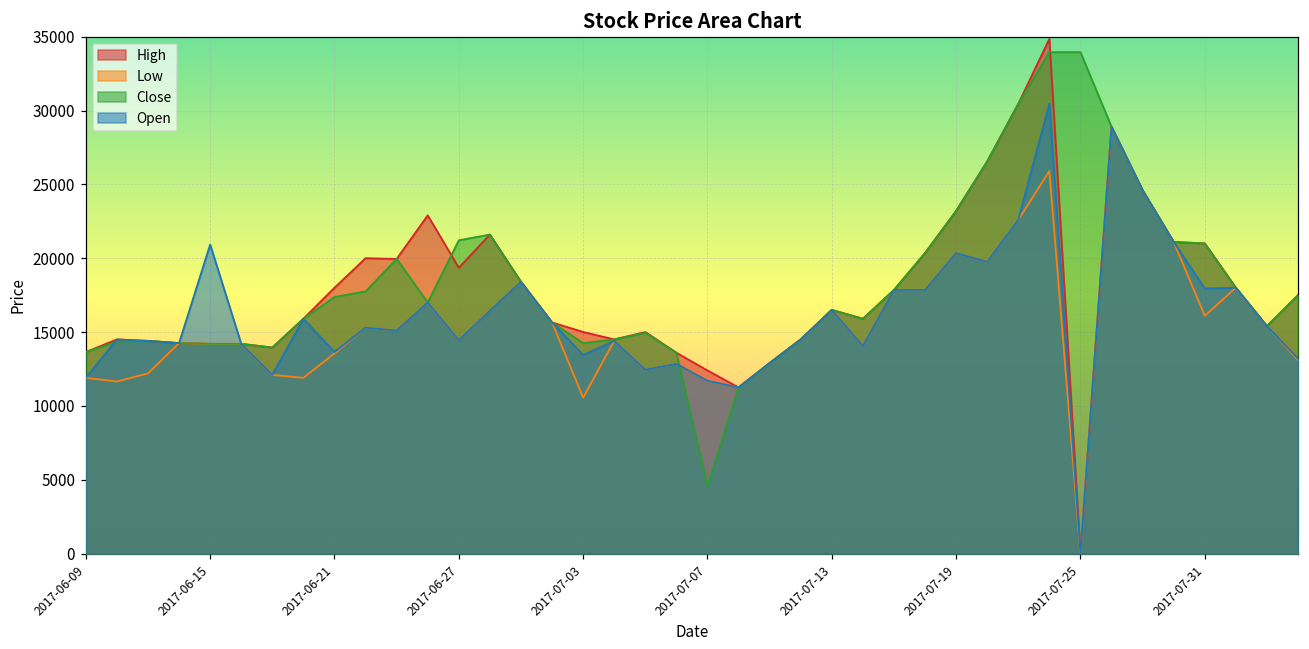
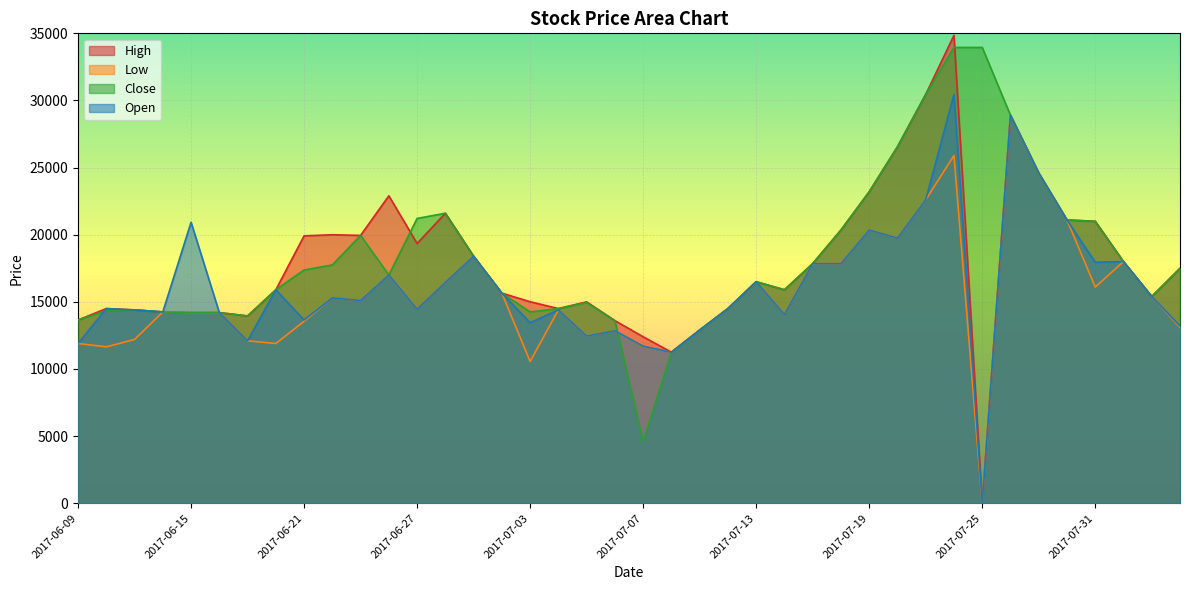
High, 2017-06-21: 18000 -> 19900
